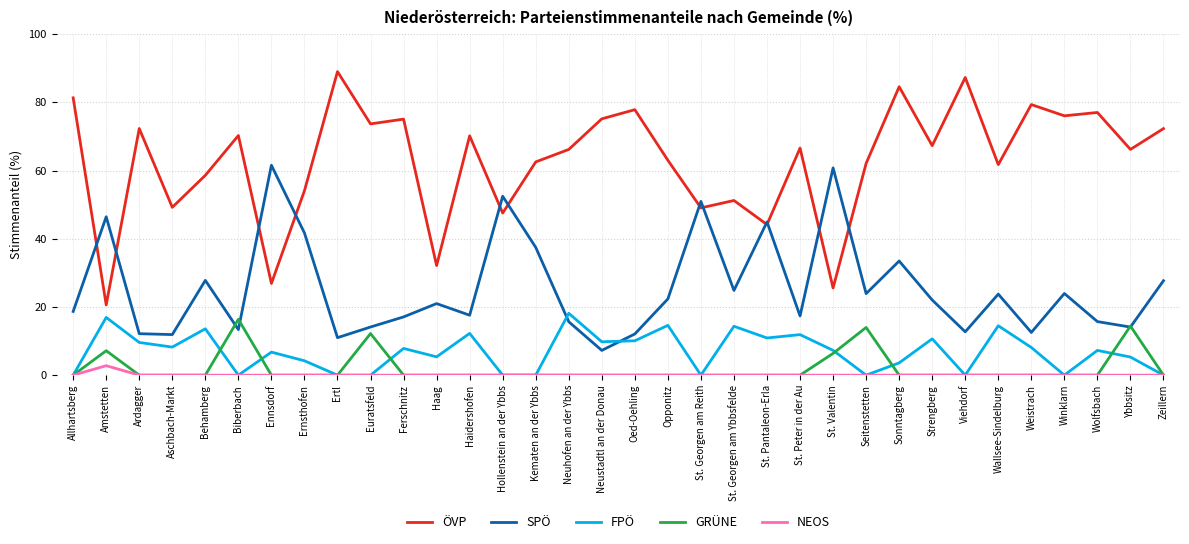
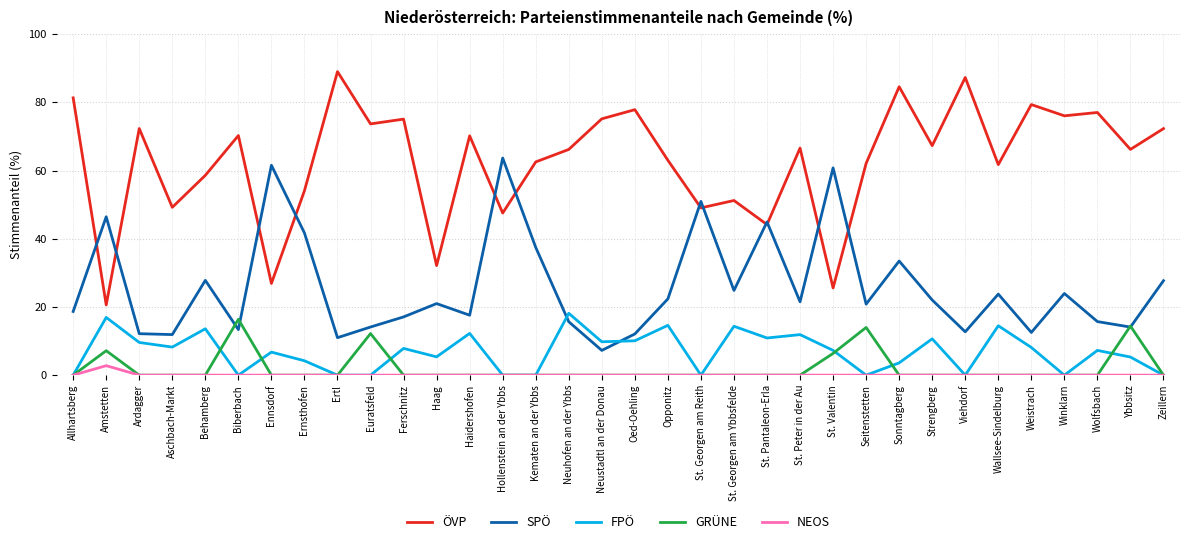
SPÖ, Hollenstein an der Ybbs: 52 -> 64
SPÖ, St. Peter in der Au: 17 -> 22
SPÖ, Seitenstetten: 24 -> 21
